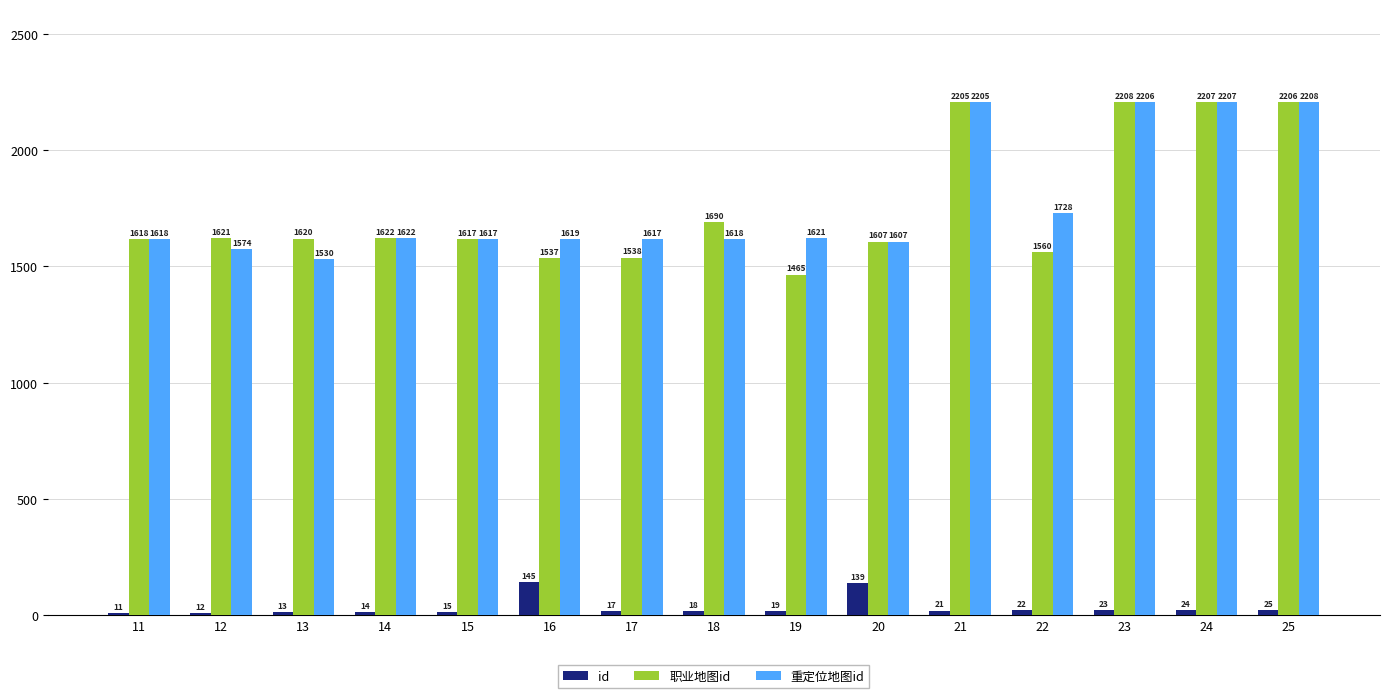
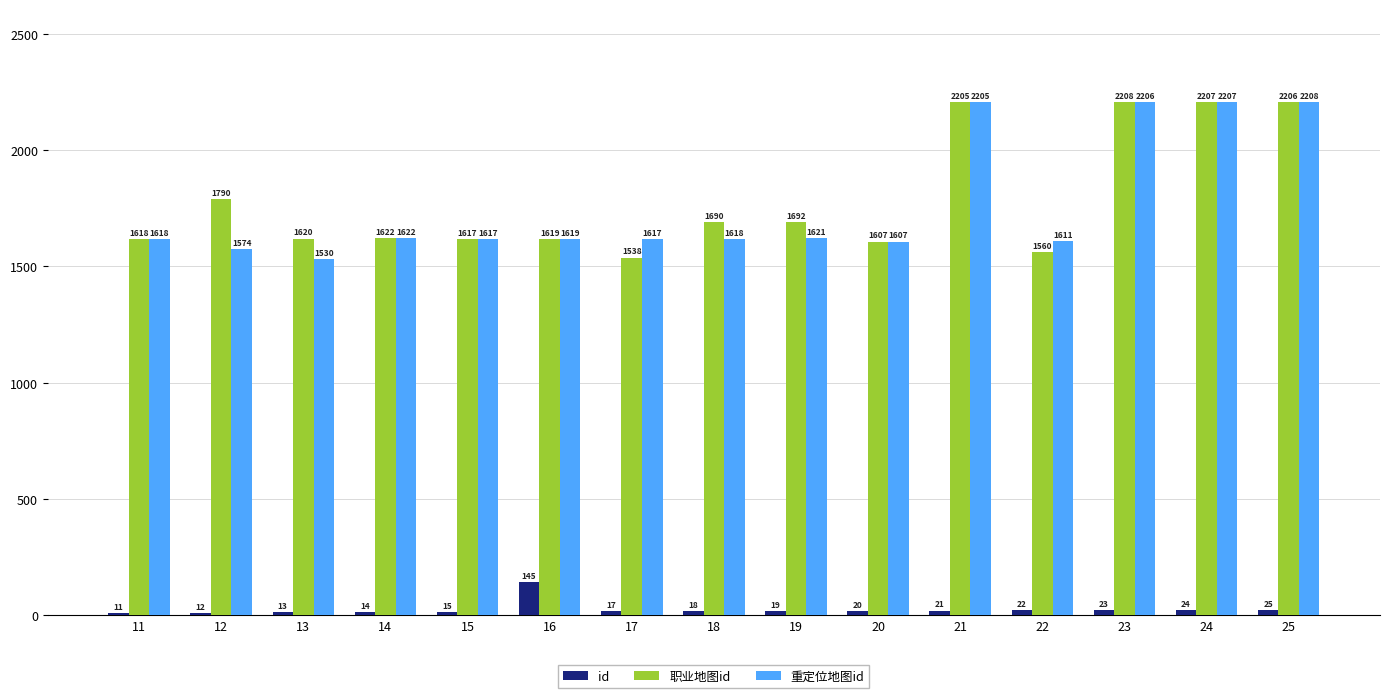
职业地图id, 12: 1621 -> 1790
职业地图id, 16: 1537 -> 1619
职业地图id, 19: 1465 -> 1692
id, 20: 139 -> 20
重定位地图id, 22: 1728 -> 1611
